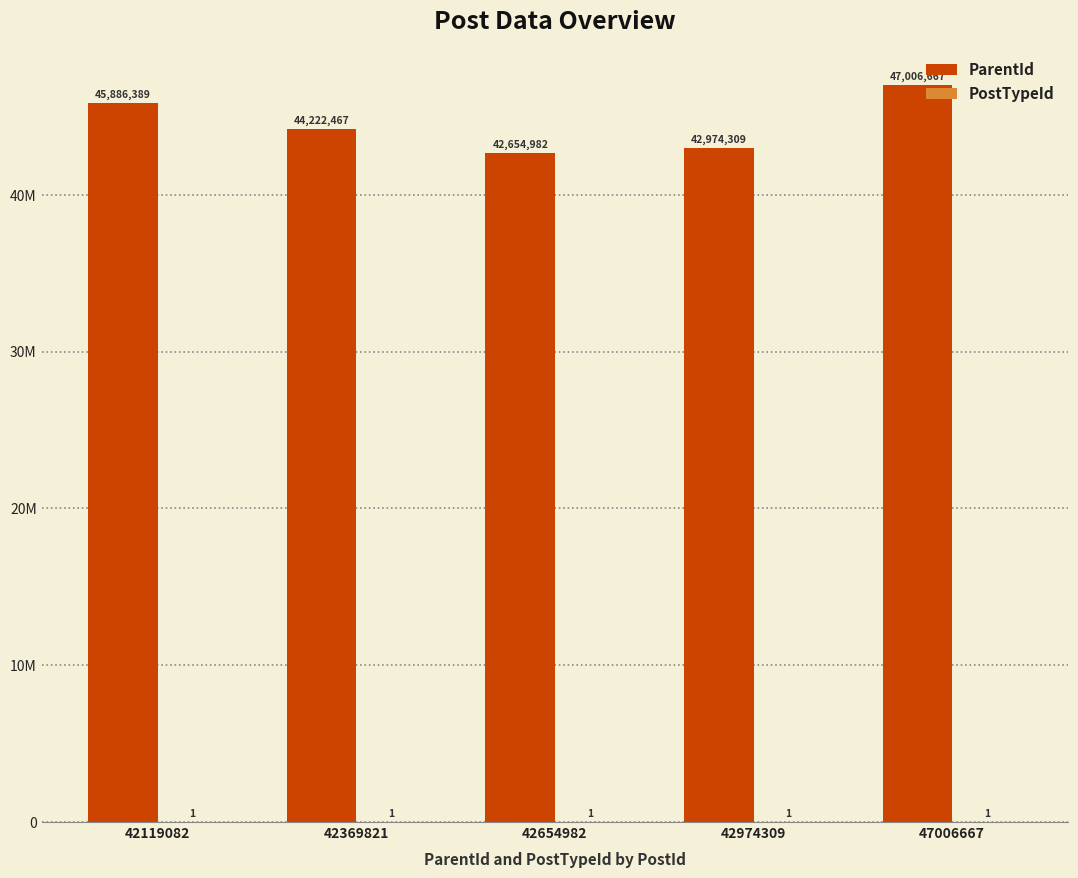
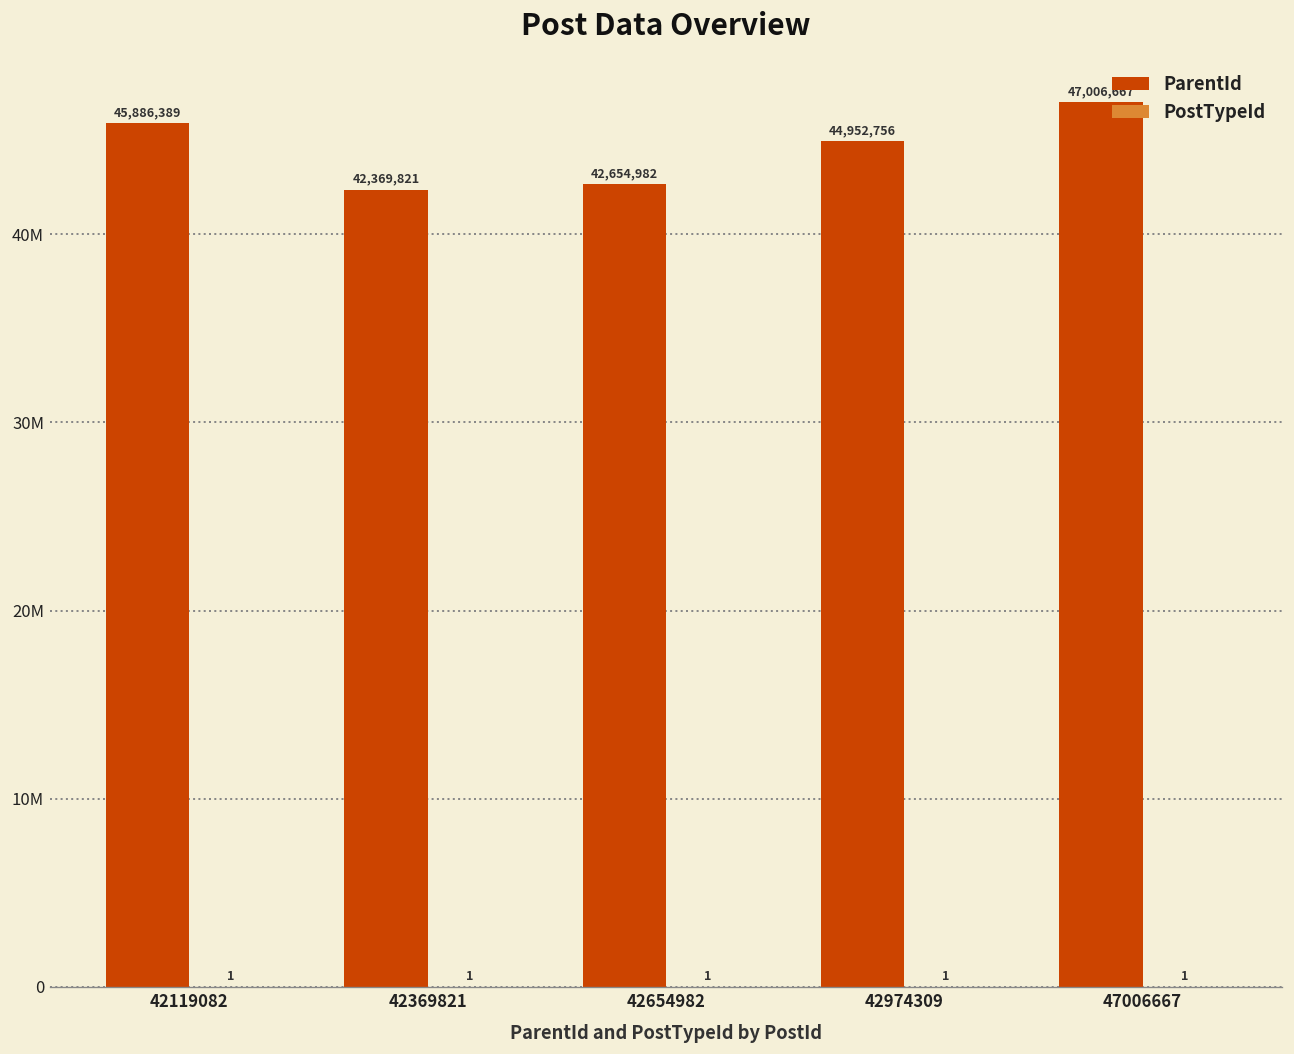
ParentId, 42369821: 44,222,467 -> 42,369,821
ParentId, 42974309: 42,974,309 -> 44,952,756
